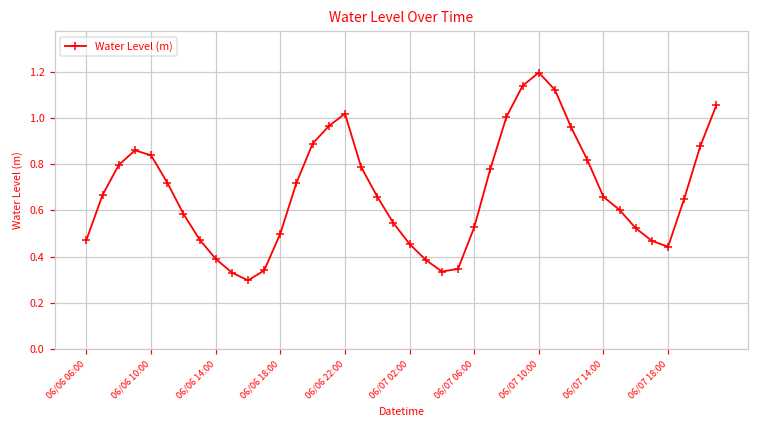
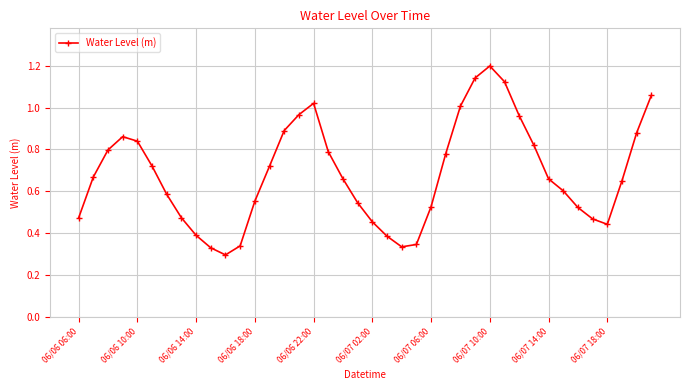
06/06 18:00: 0.50 -> 0.55
